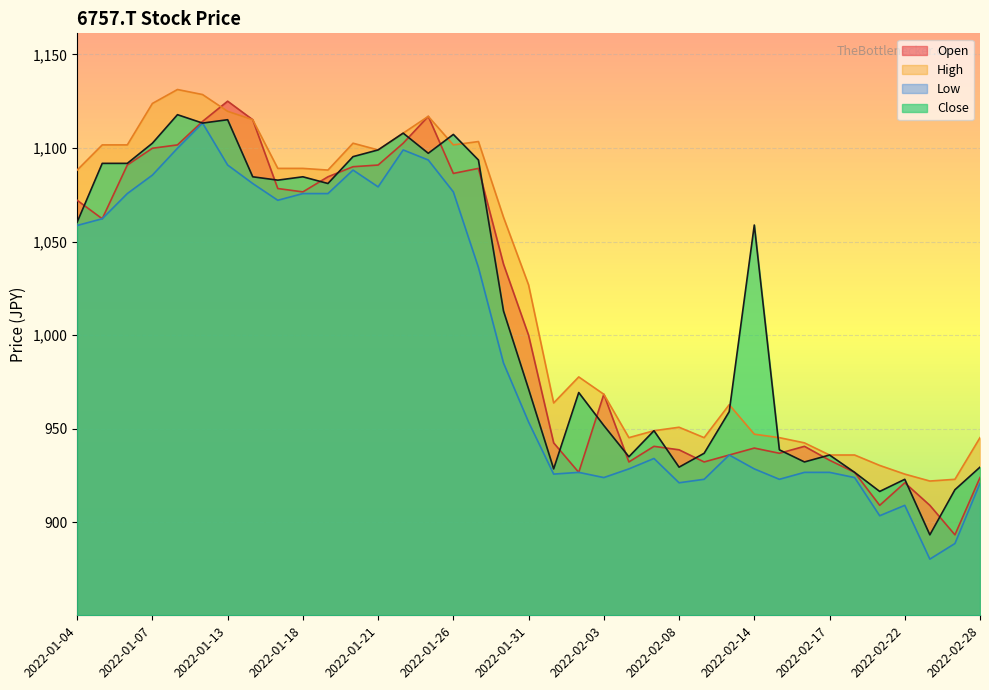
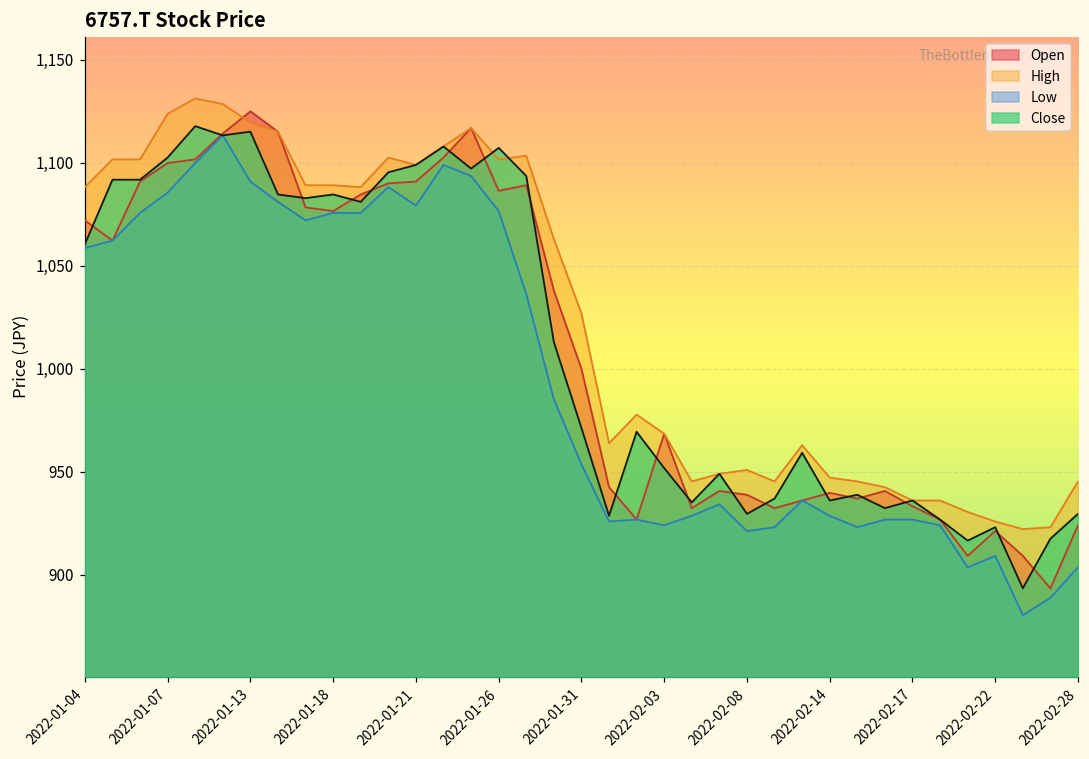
Close, 2022-02-14: 1,059 -> 936
Low, 2022-02-28: 921 -> 904
